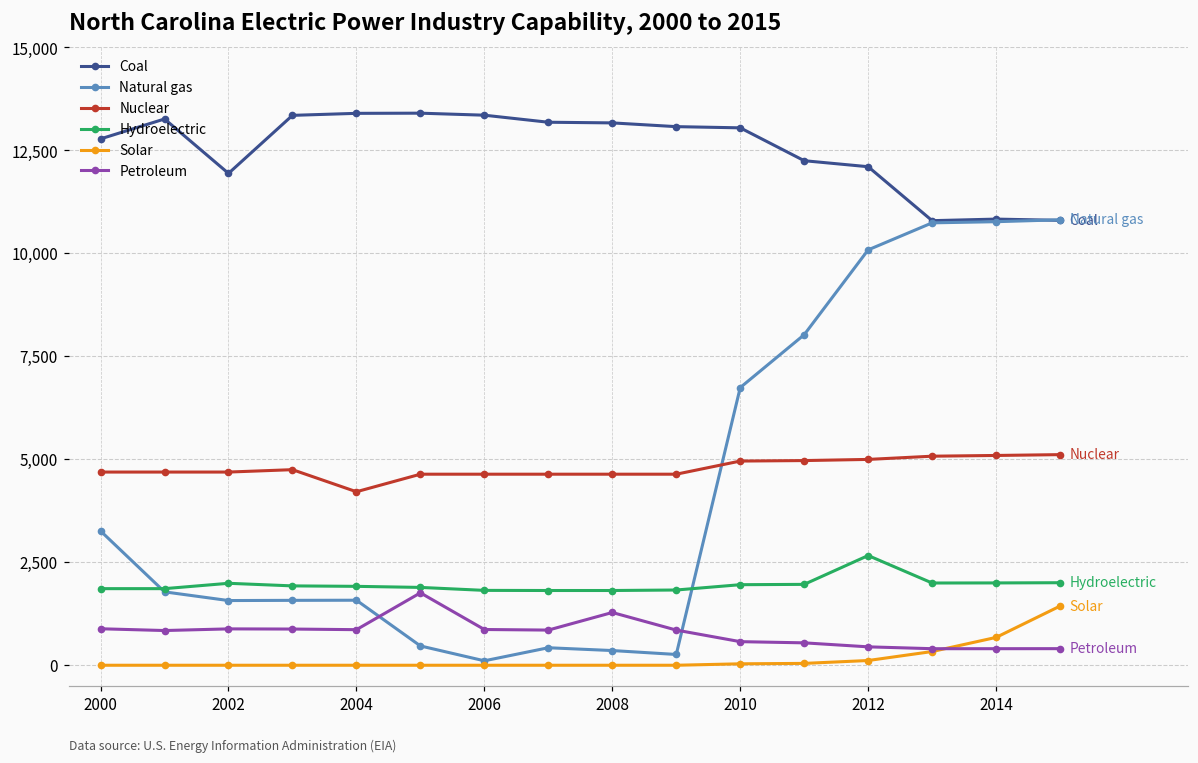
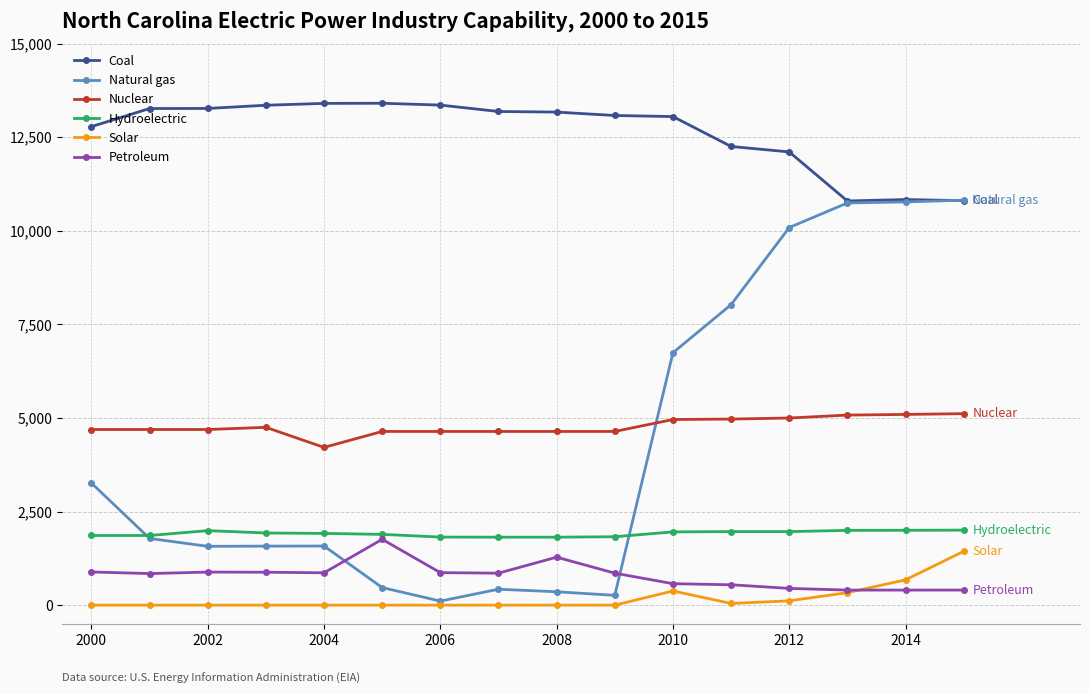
Coal, 2002: 11,900 -> 13,300
Solar, 2010: 0 -> 400
Hydroelectric, 2012: 2,700 -> 2,000
